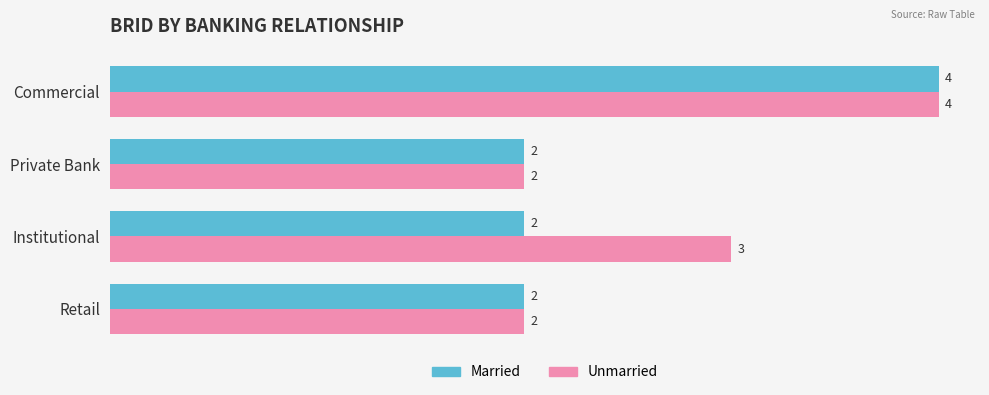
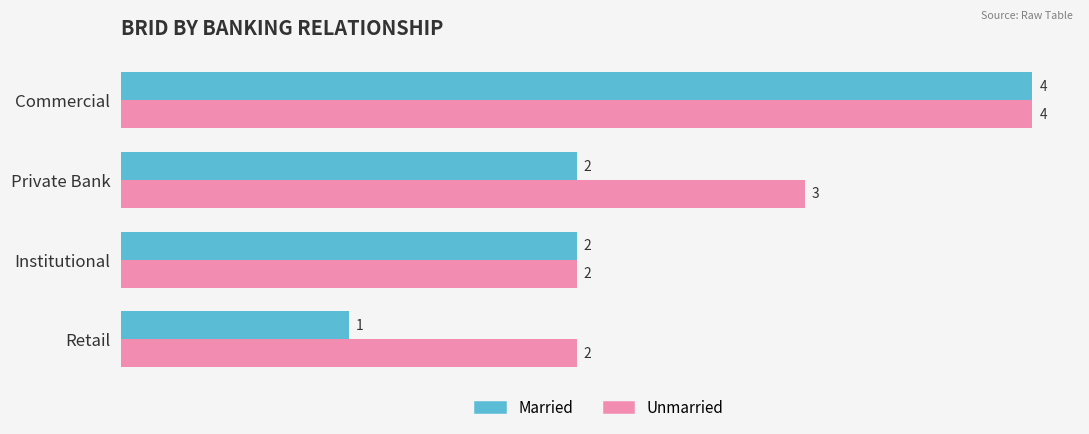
Unmarried, Private Bank: 2 -> 3
Unmarried, Institutional: 3 -> 2
Married, Retail: 2 -> 1
